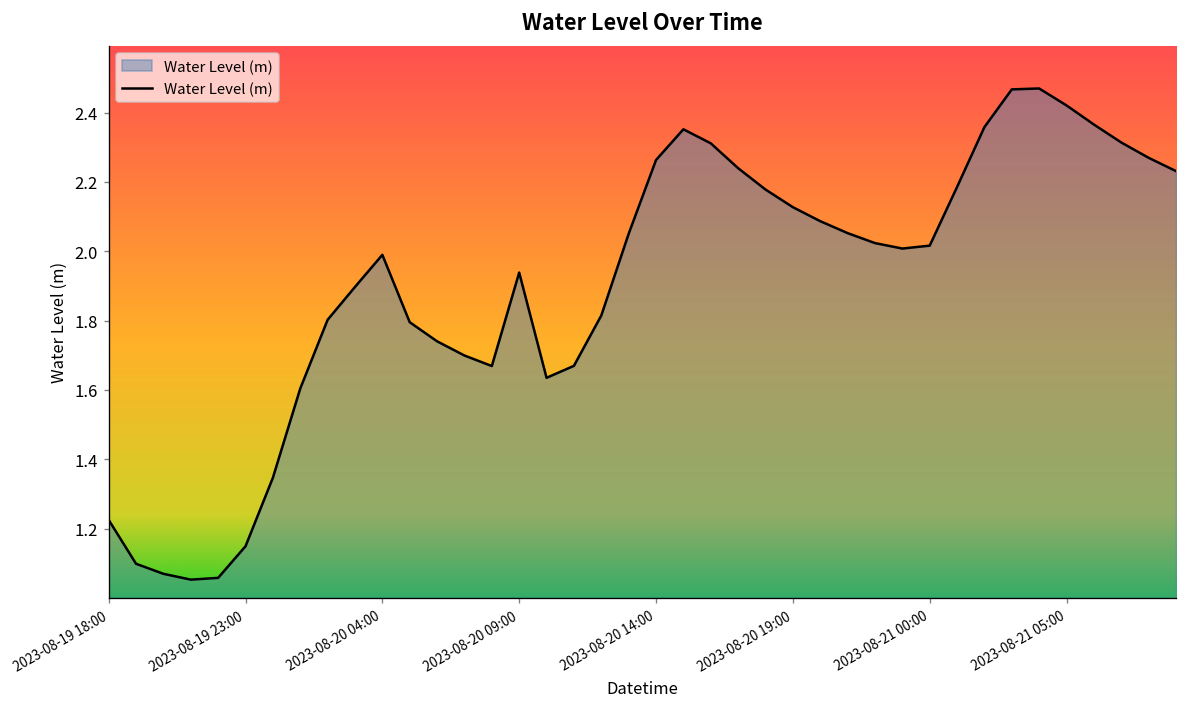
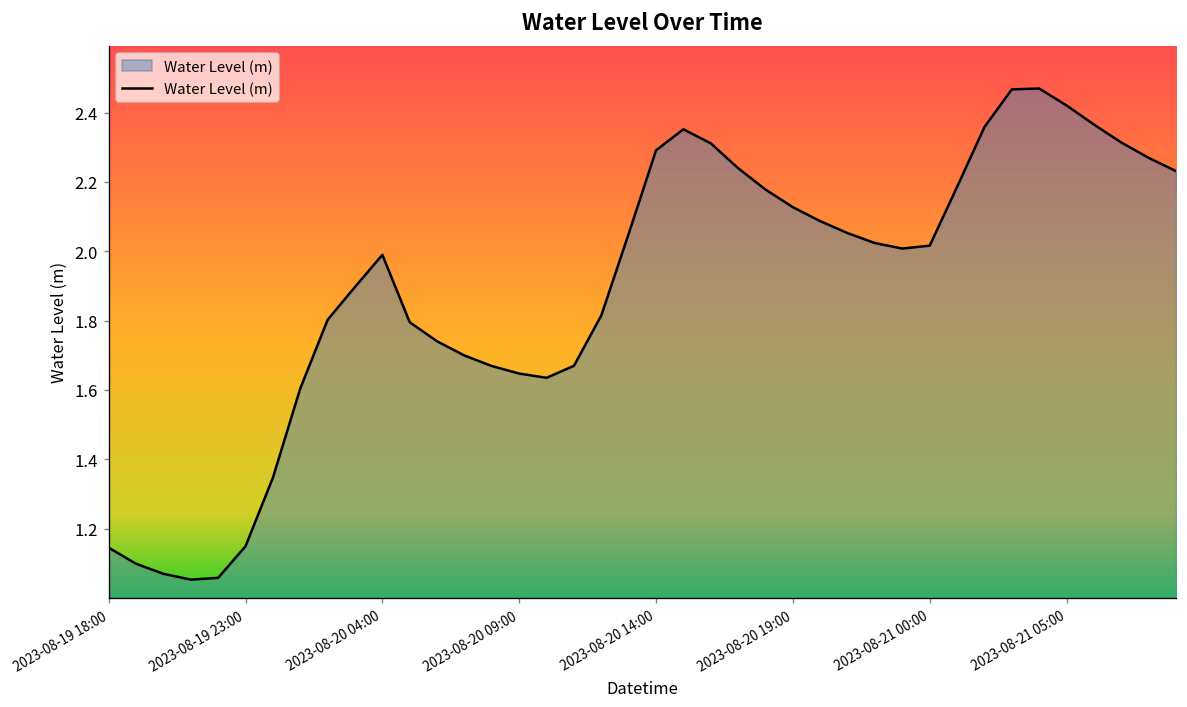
2023-08-19 18:00: 1.23 -> 1.14
2023-08-20 09:00: 1.94 -> 1.65
2023-08-20 14:00: 2.26 -> 2.29
